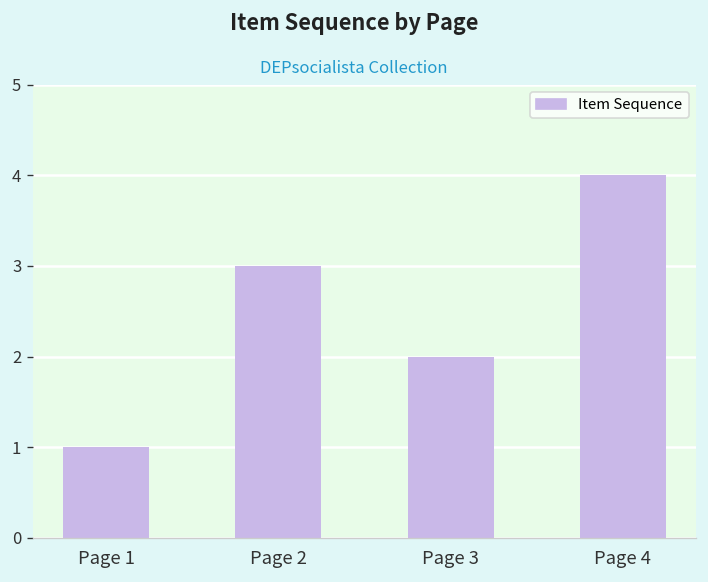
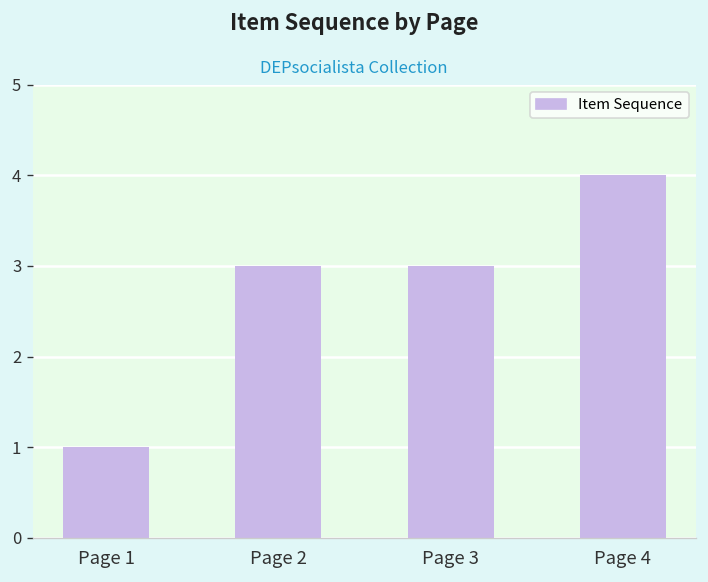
Page 3: 2 -> 3
